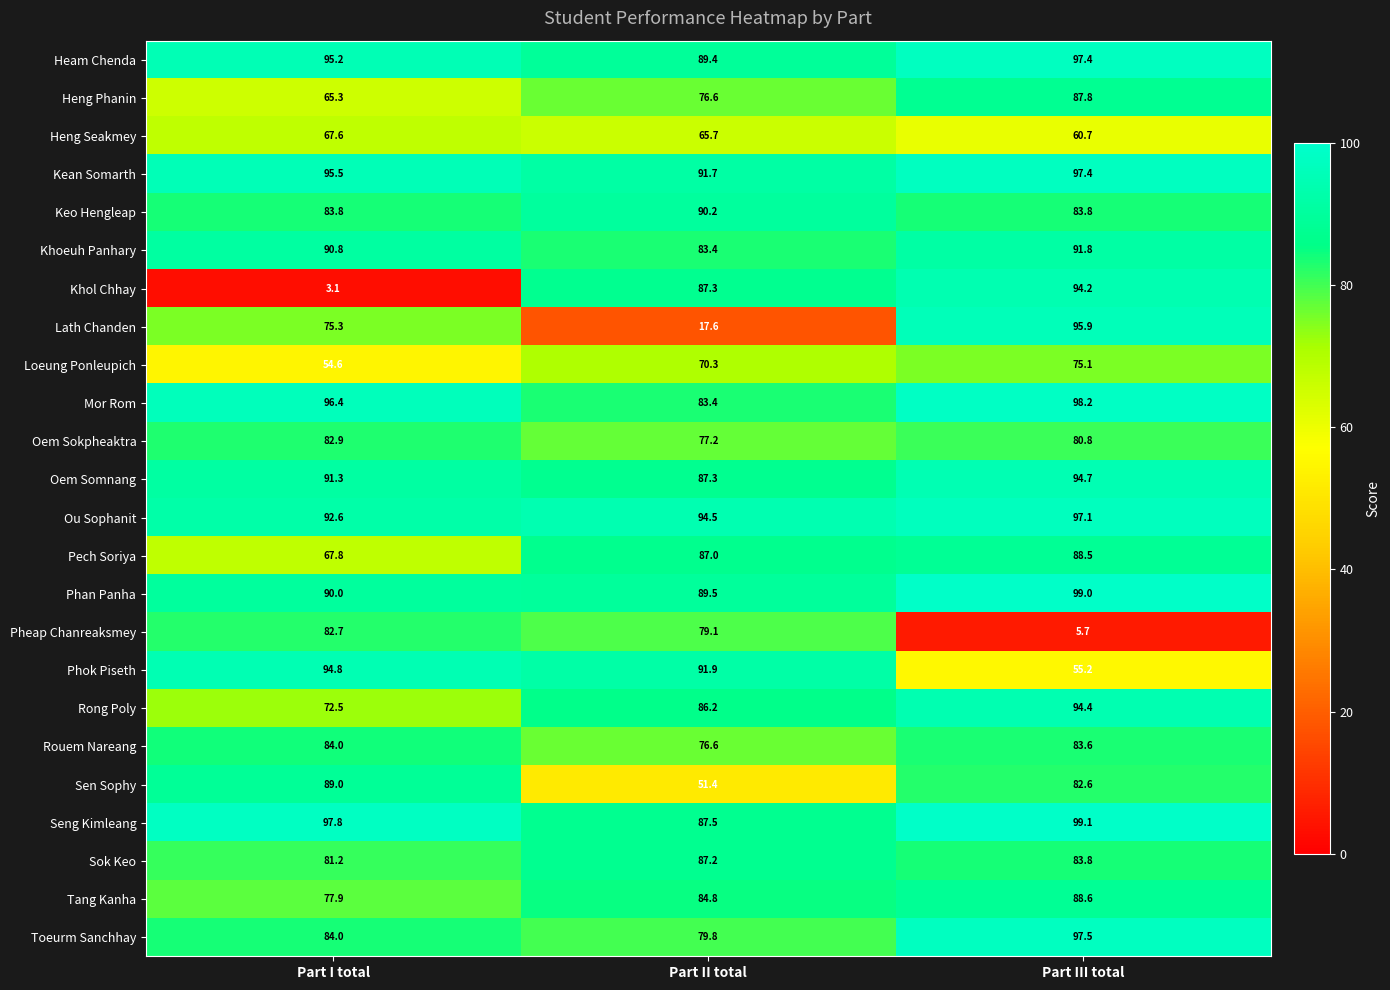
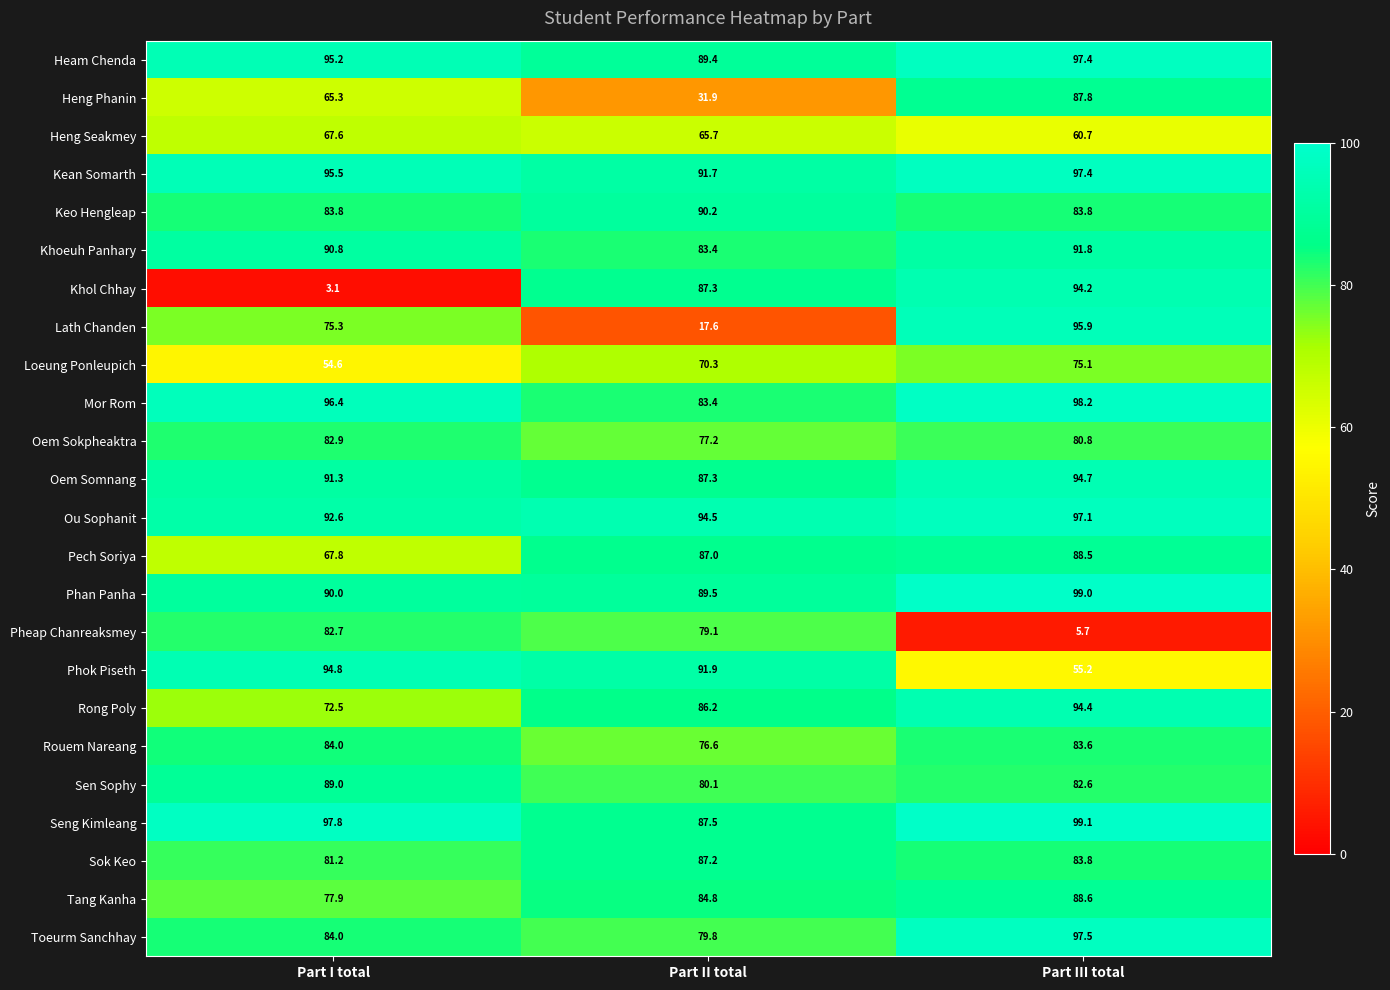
Heng Phanin, Part II total: 76.6 -> 31.9
Sen Sophy, Part II total: 51.4 -> 80.1
